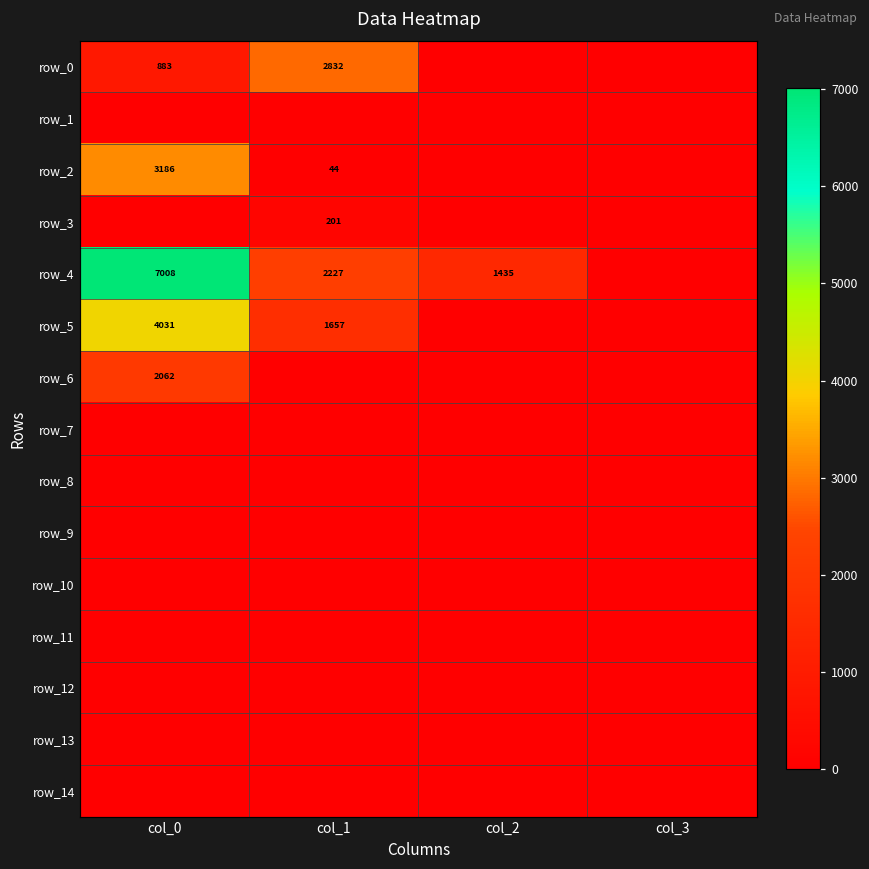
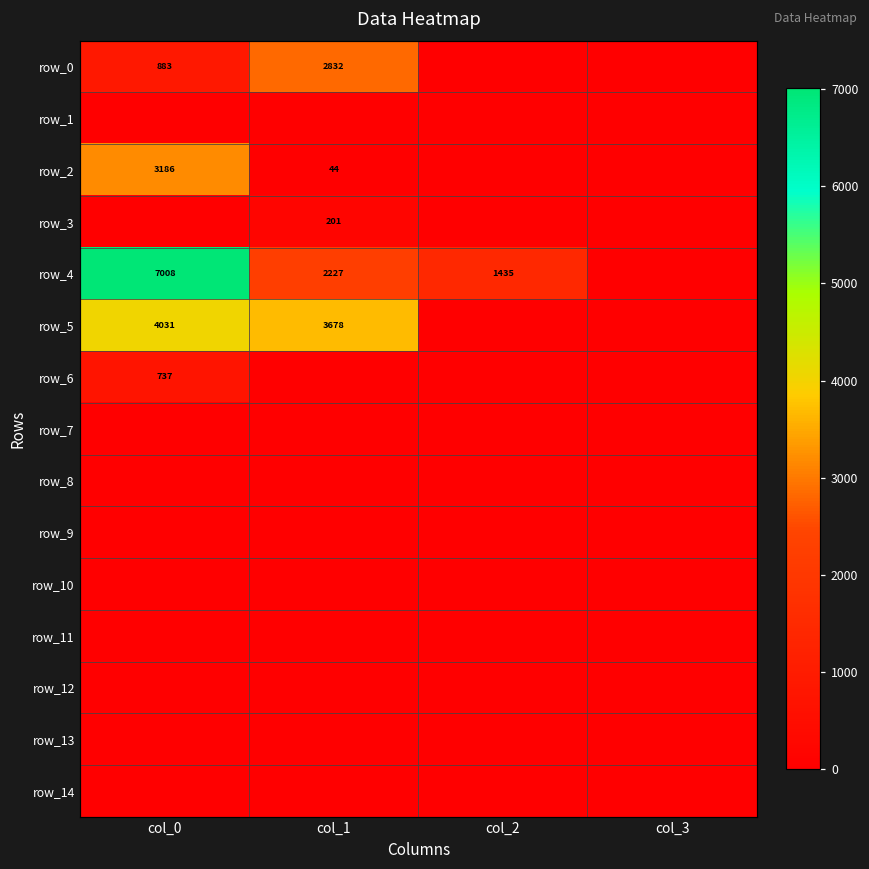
row_5, col_1: 1657 -> 3678
row_6, col_0: 2062 -> 737
